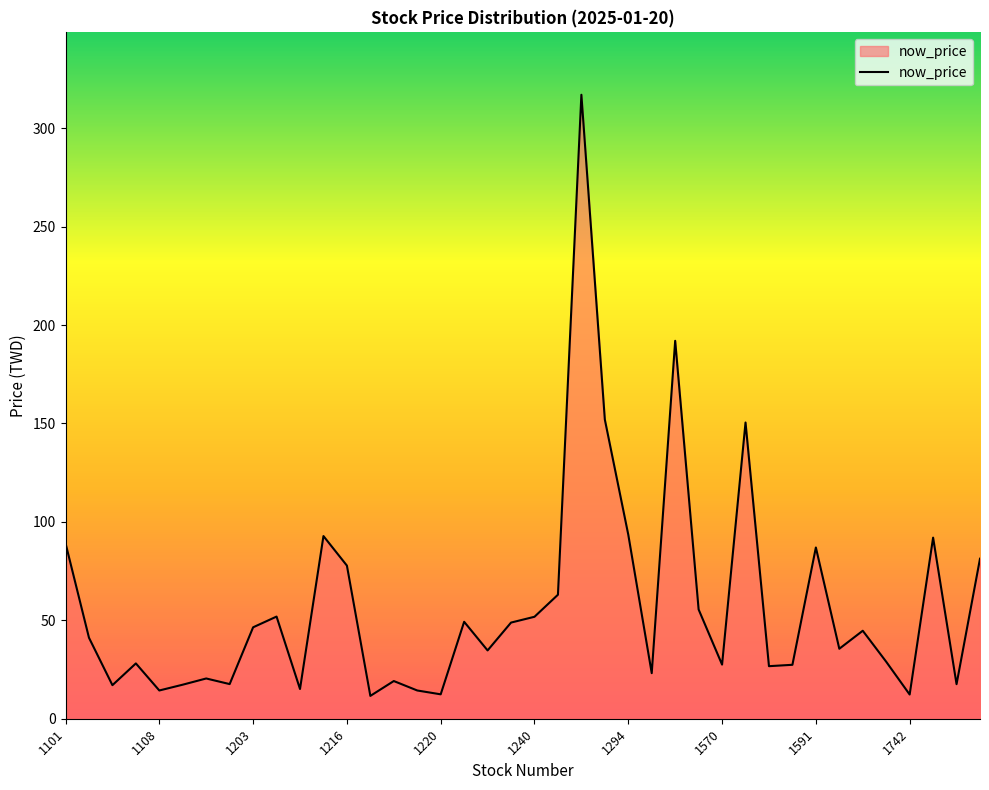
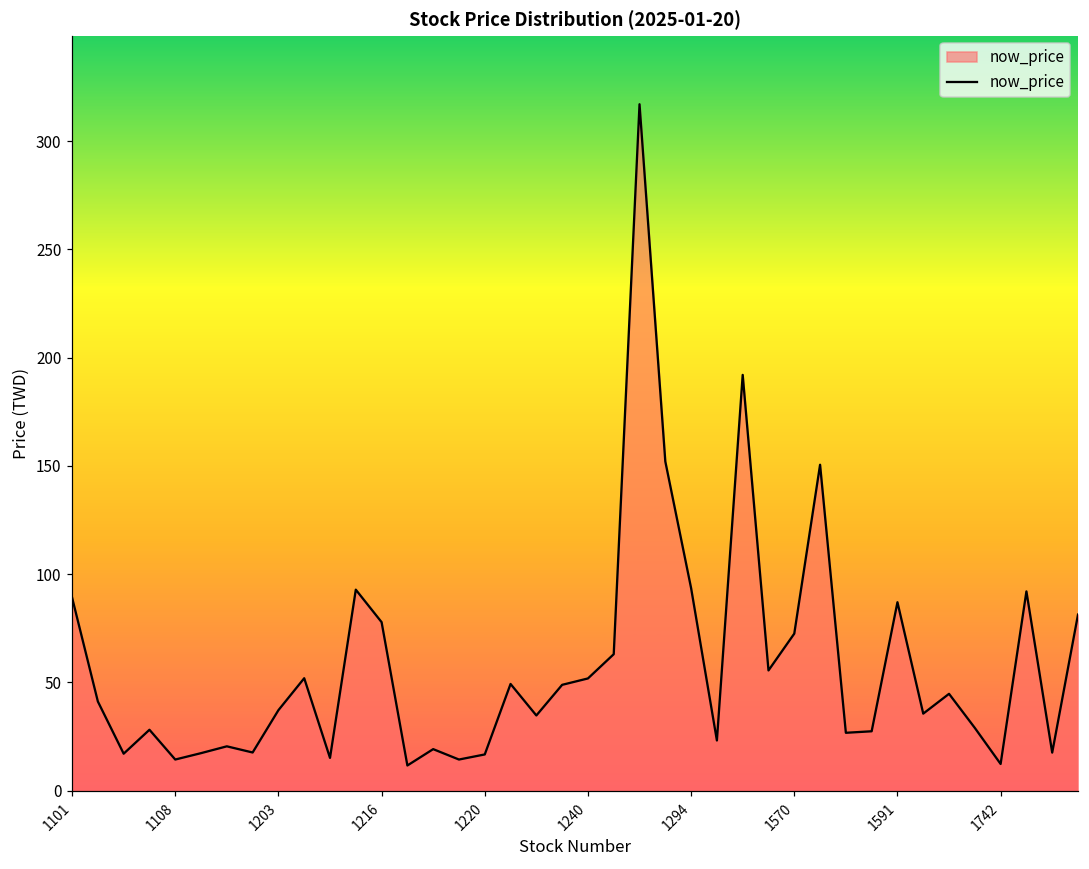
1203: 46 -> 37
1220: 12 -> 17
1570: 28 -> 73
